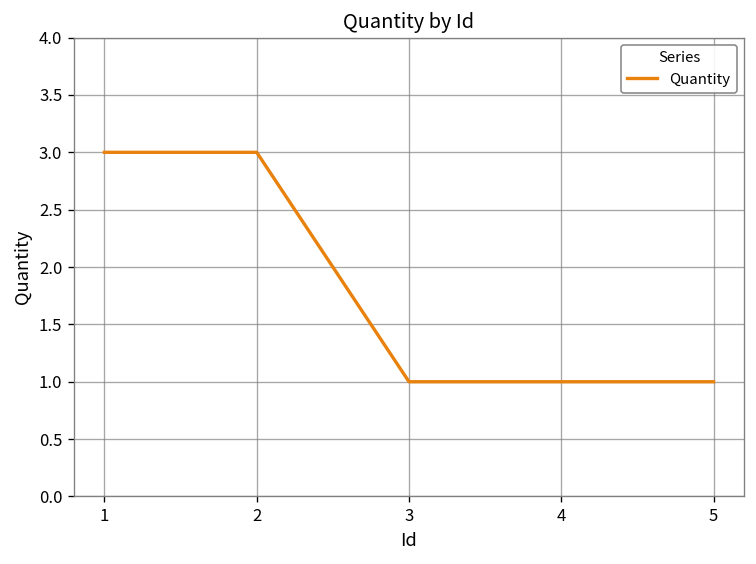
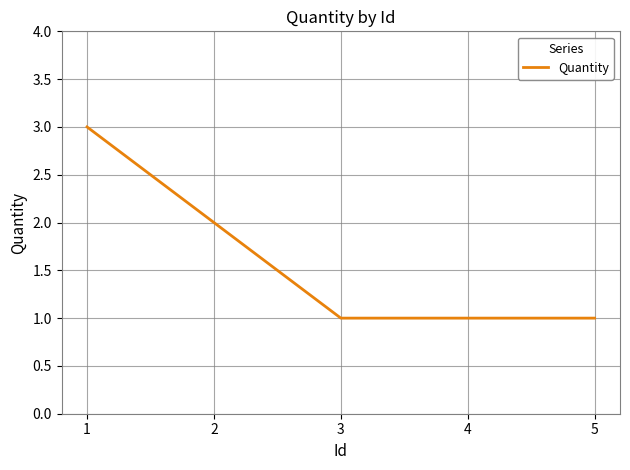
2: 3 -> 2
